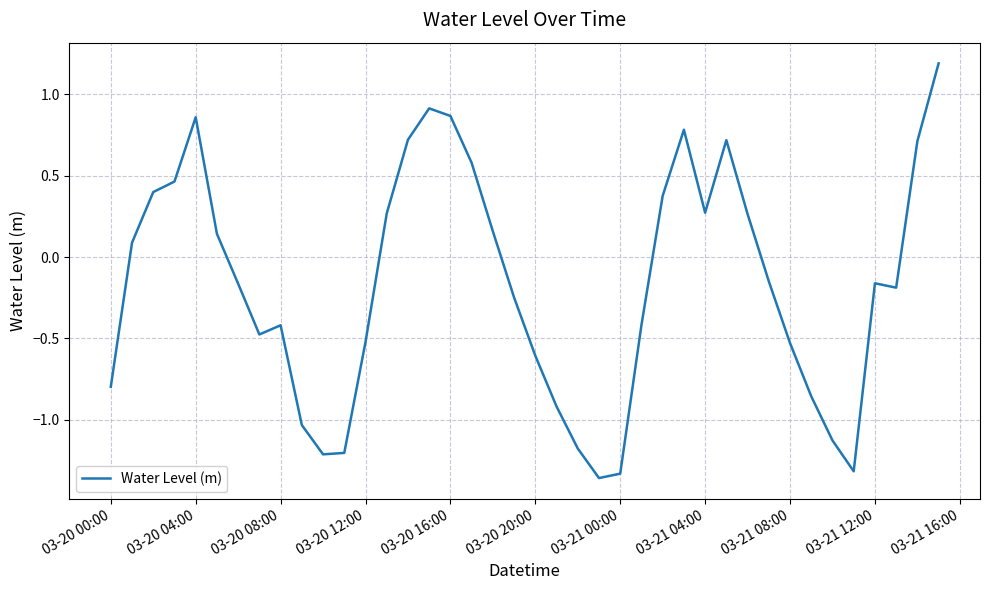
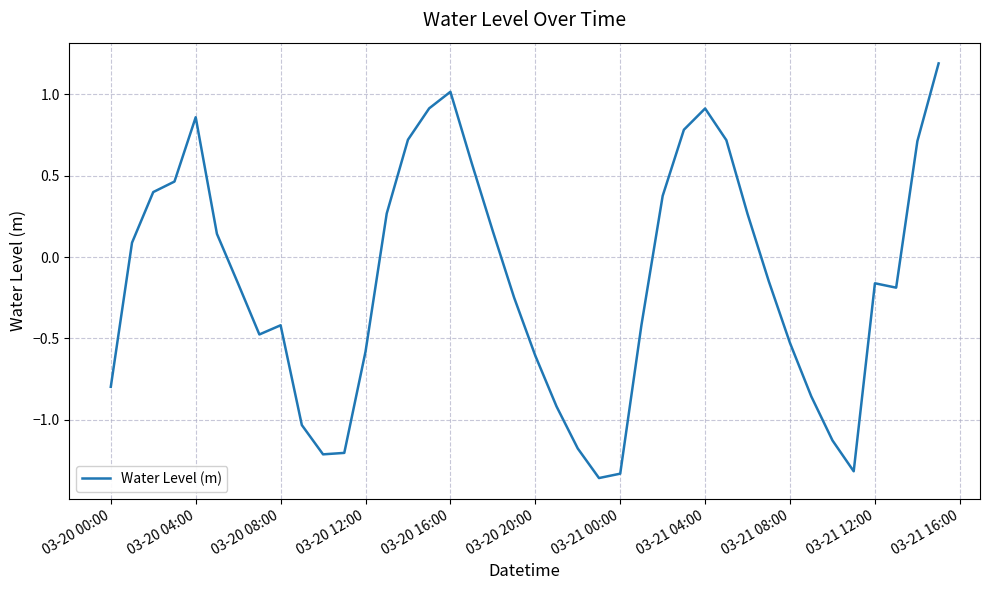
03-20 12:00: -0.52 -> -0.58
03-20 16:00: 0.87 -> 1.02
03-21 04:00: 0.27 -> 0.91
